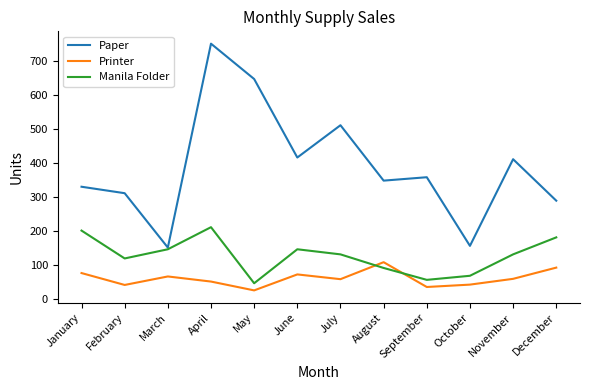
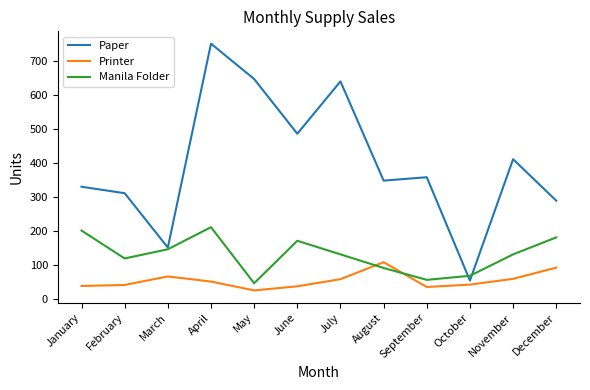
Printer, January: 80 -> 40
Paper, June: 420 -> 490
Printer, June: 70 -> 40
Manila Folder, June: 150 -> 170
Paper, July: 510 -> 640
Paper, October: 160 -> 50
